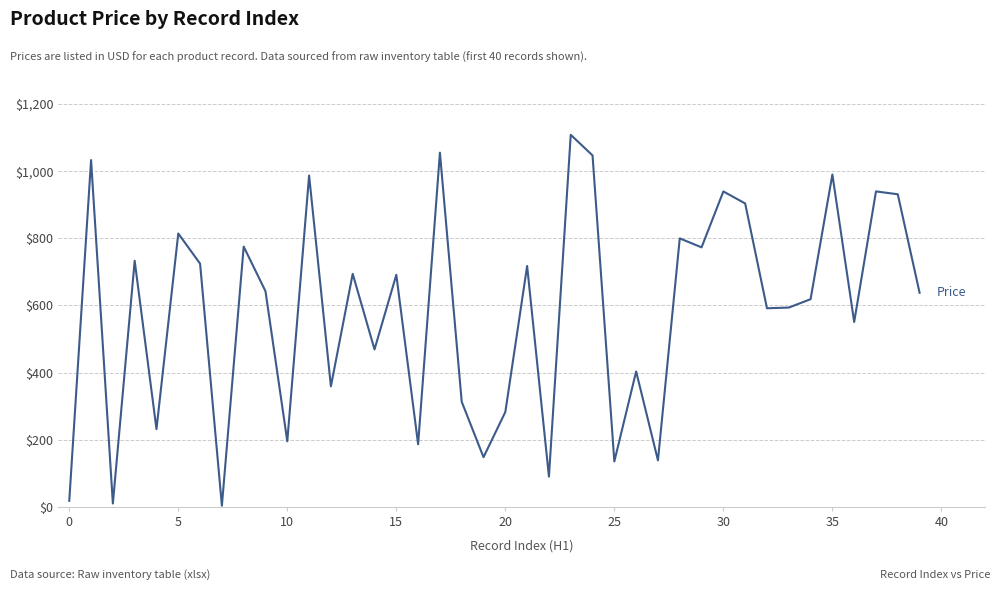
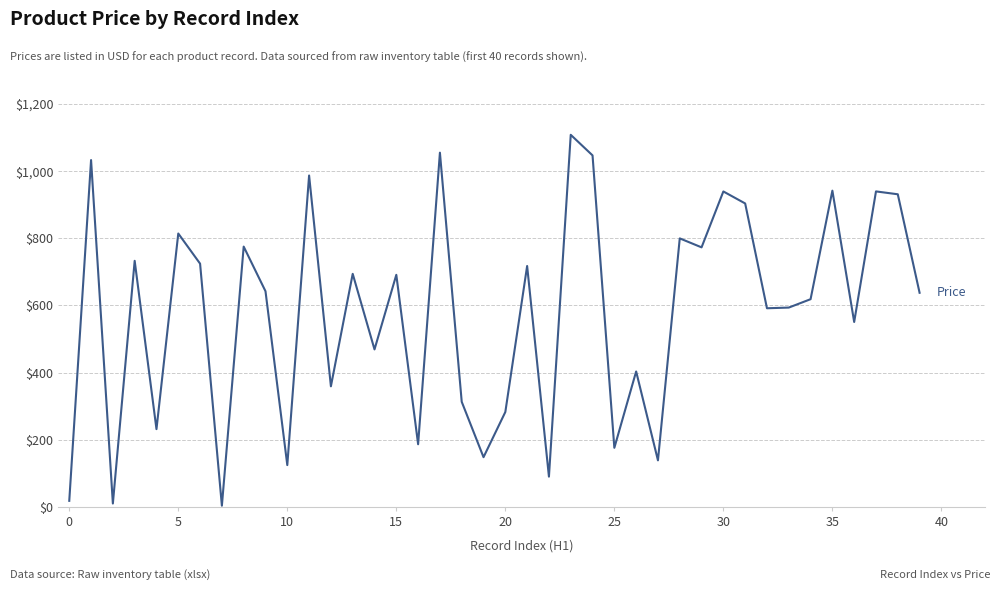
10: $200 -> $120
25: $140 -> $180
35: $990 -> $940
